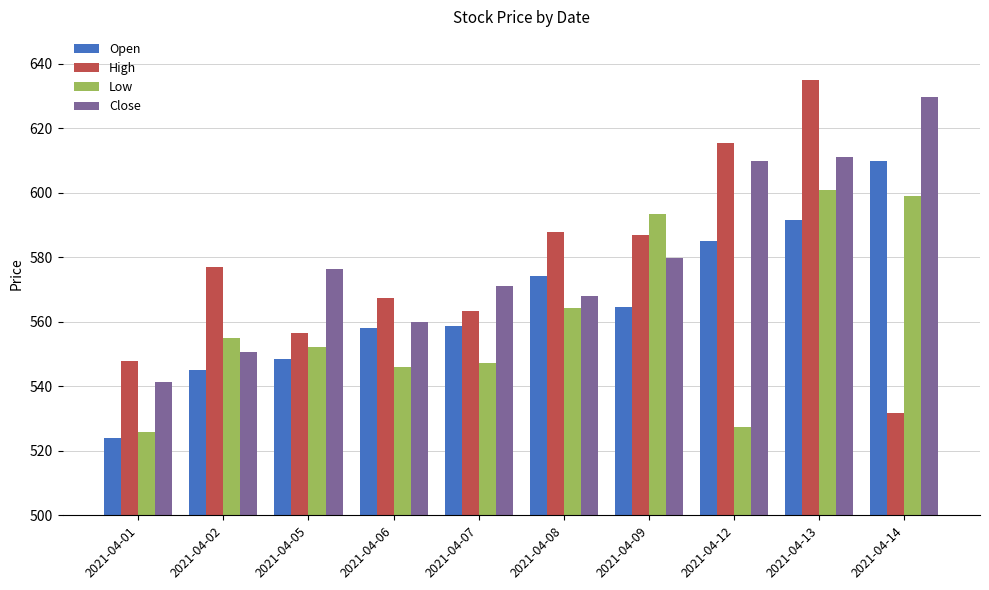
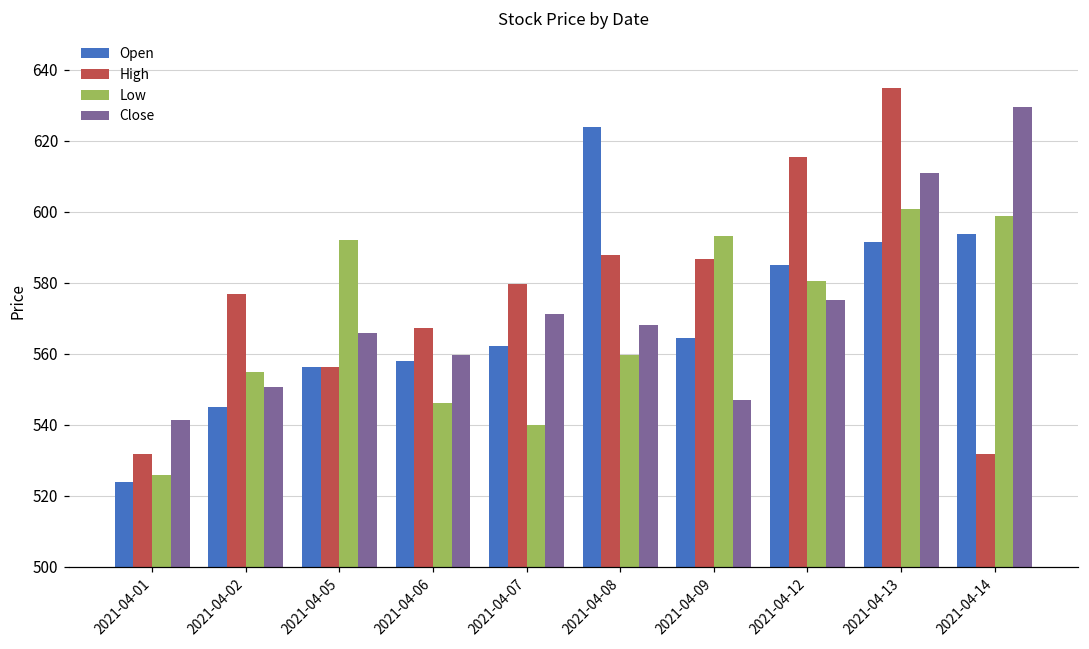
High, 2021-04-01: 548 -> 532
Open, 2021-04-05: 549 -> 556
Low, 2021-04-05: 552 -> 592
Close, 2021-04-05: 576 -> 566
Open, 2021-04-07: 559 -> 562
High, 2021-04-07: 563 -> 580
Low, 2021-04-07: 547 -> 540
Open, 2021-04-08: 574 -> 624
Low, 2021-04-08: 564 -> 560
Close, 2021-04-09: 580 -> 547
Low, 2021-04-12: 527 -> 581
Close, 2021-04-12: 610 -> 575
Open, 2021-04-14: 610 -> 594
